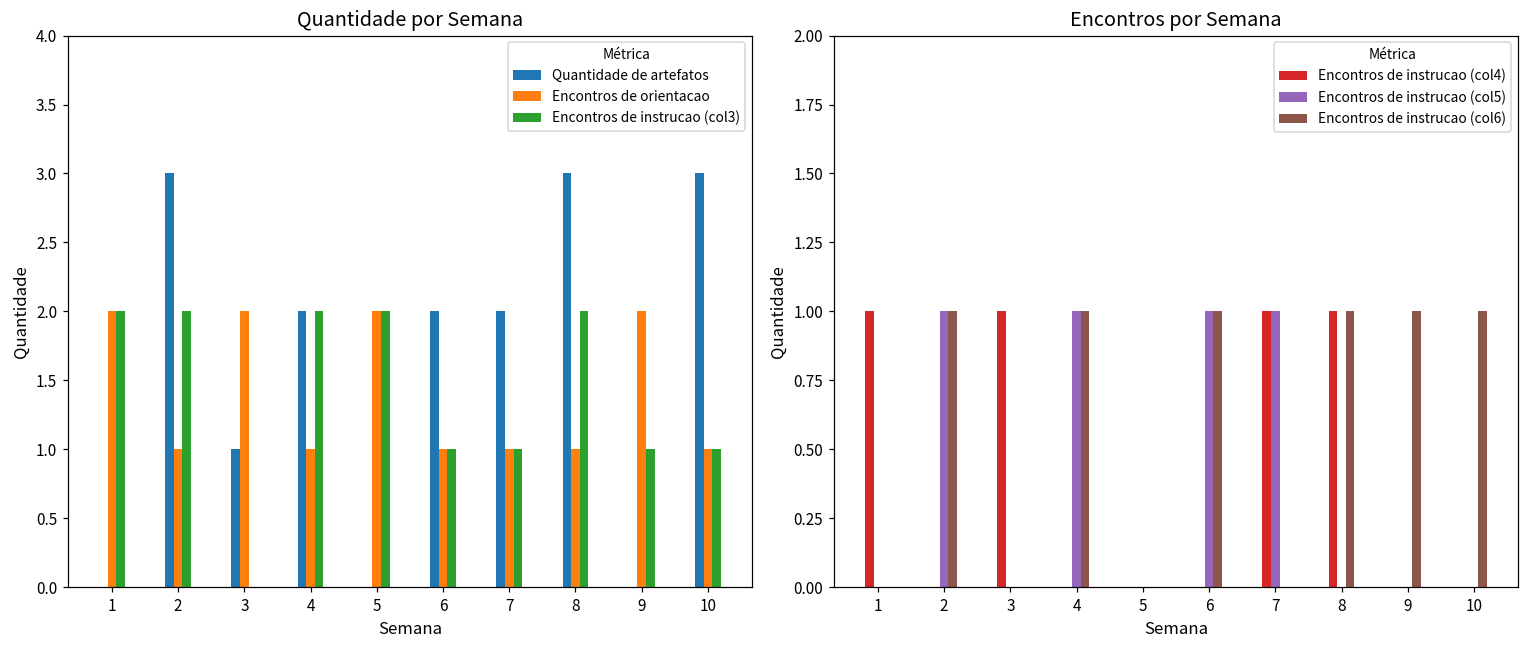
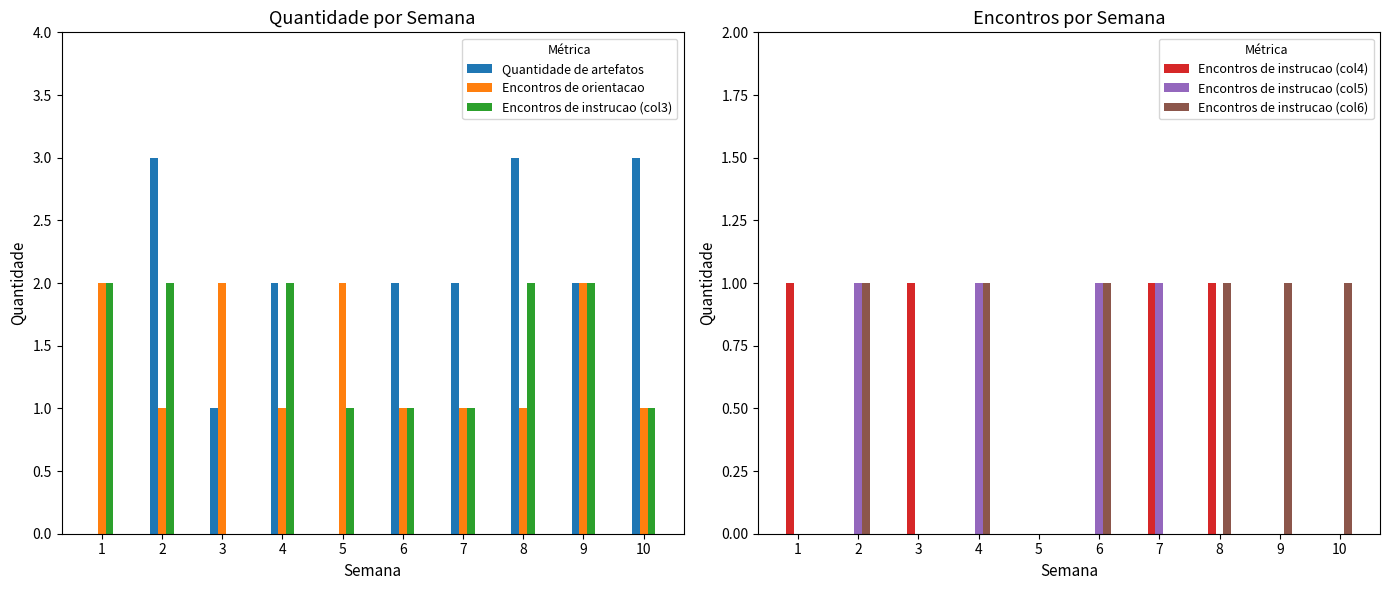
Quantidade por Semana, Encontros de instrucao (col3), 5: 2 -> 1
Quantidade por Semana, Quantidade de artefatos, 9: 0 -> 2
Quantidade por Semana, Encontros de instrucao (col3), 9: 1 -> 2
